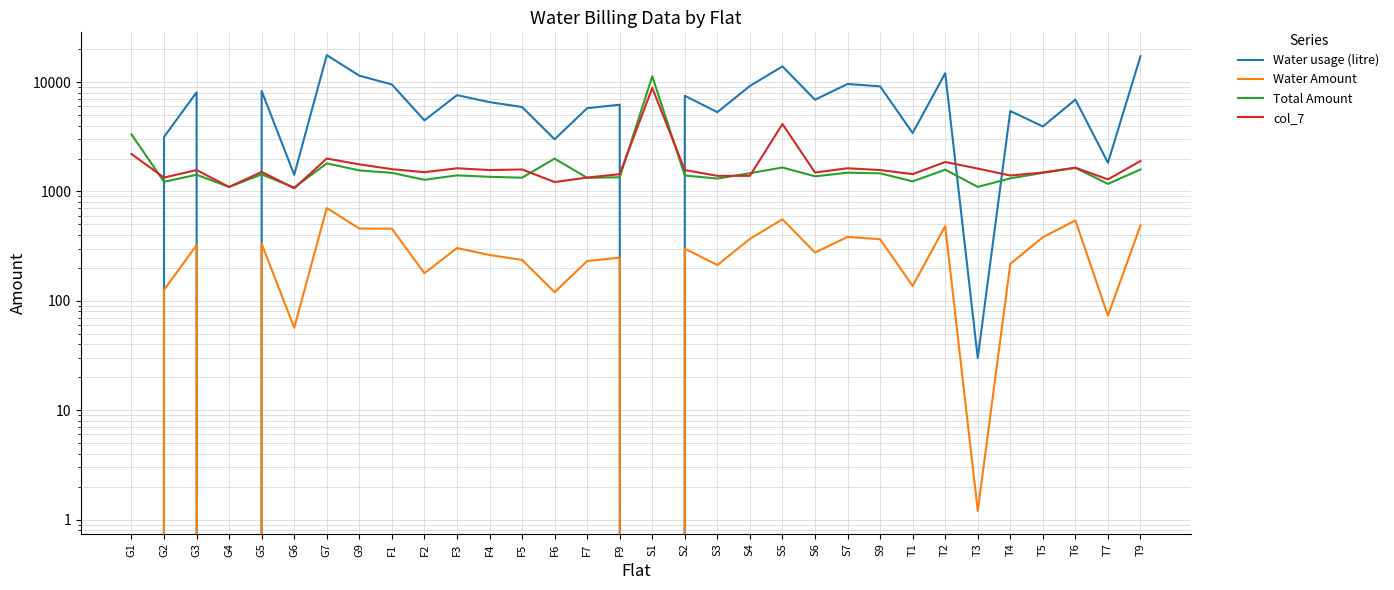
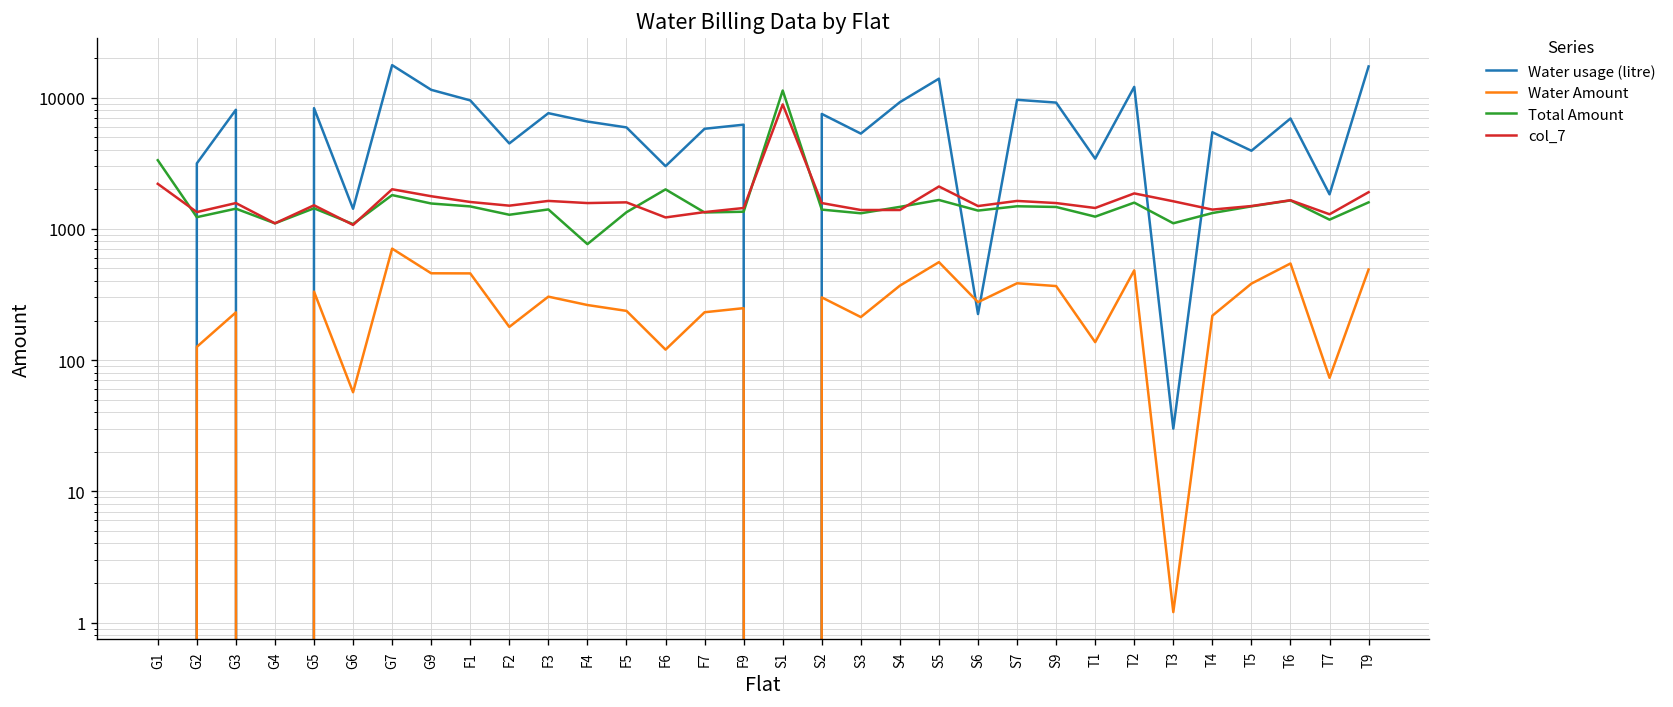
Water Amount, G3: 320 -> 230
Total Amount, F4: 1400 -> 800
col_7, S5: 4100 -> 2100
Water usage (litre), S6: 7000 -> 220
